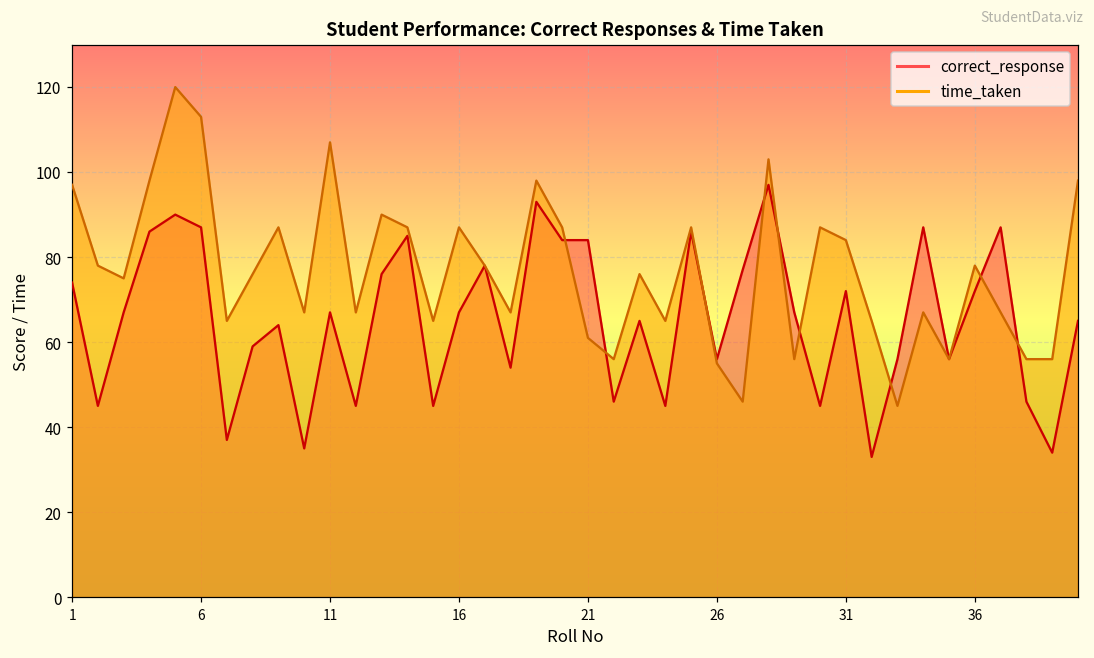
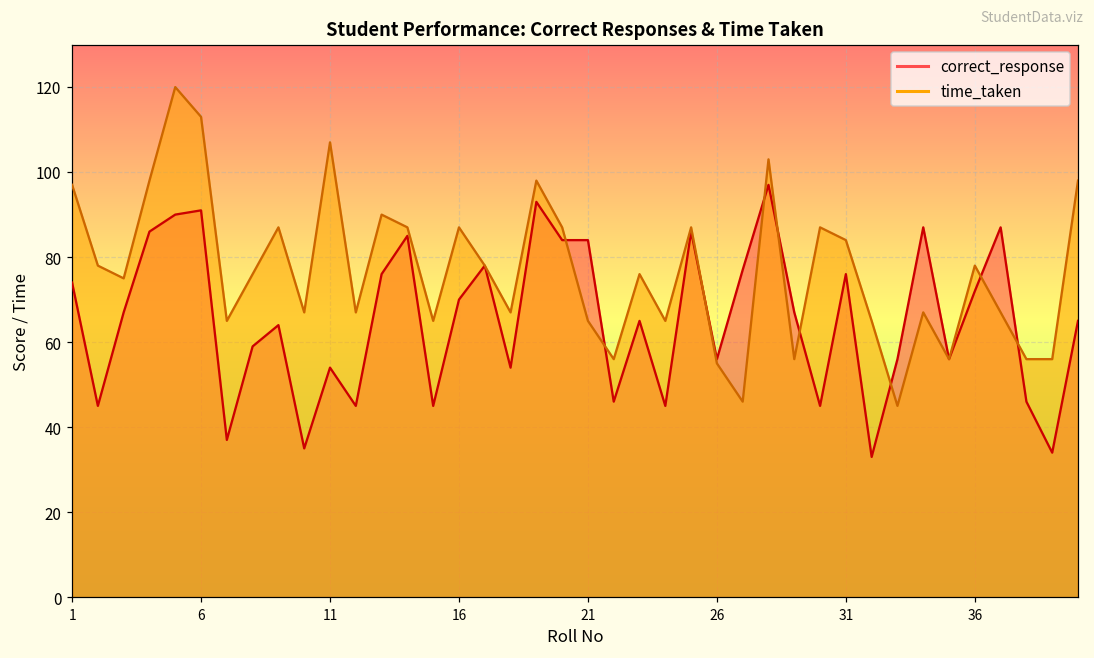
correct_response, 6: 87 -> 91
correct_response, 11: 67 -> 54
correct_response, 16: 67 -> 70
time_taken, 21: 61 -> 65
correct_response, 31: 72 -> 76
